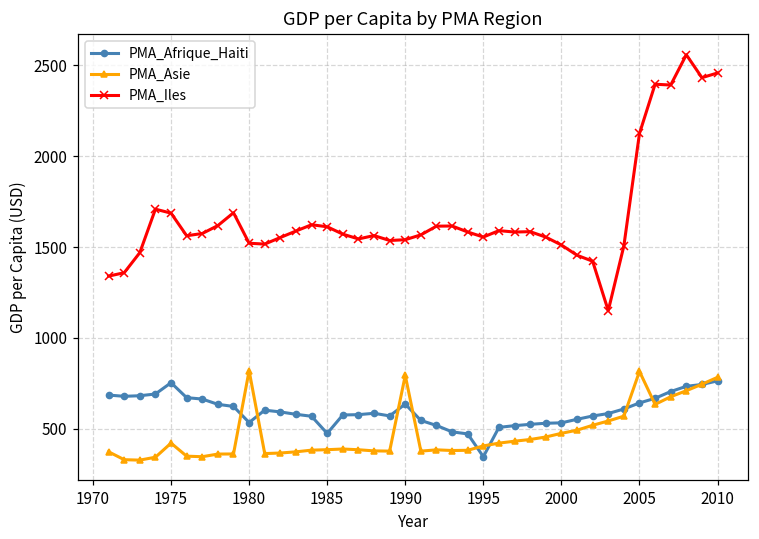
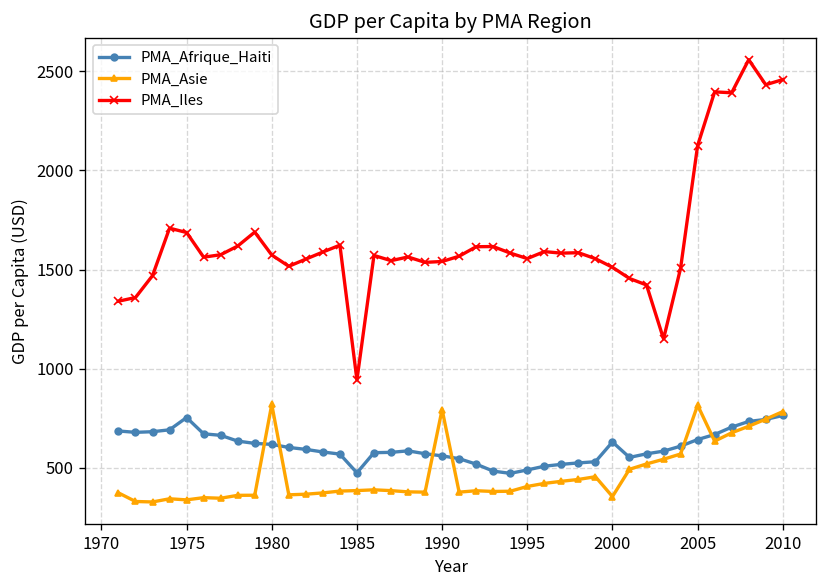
PMA_Asie, 1975: 420 -> 340
PMA_Afrique_Haiti, 1980: 540 -> 620
PMA_Iles, 1980: 1520 -> 1570
PMA_Iles, 1985: 1610 -> 940
PMA_Afrique_Haiti, 1990: 640 -> 560
PMA_Afrique_Haiti, 1995: 350 -> 490
PMA_Afrique_Haiti, 2000: 530 -> 630
PMA_Asie, 2000: 480 -> 360
